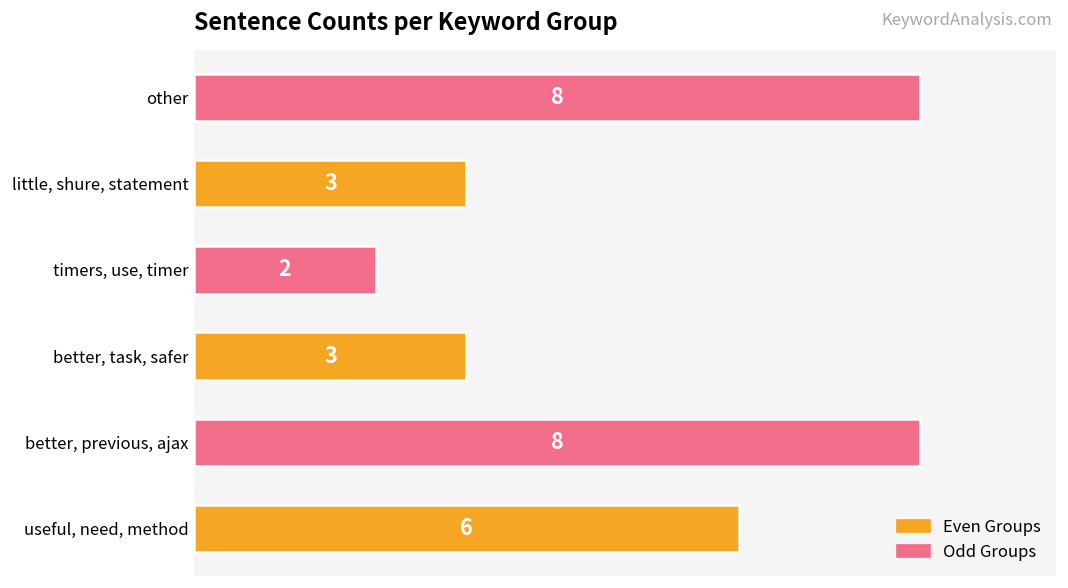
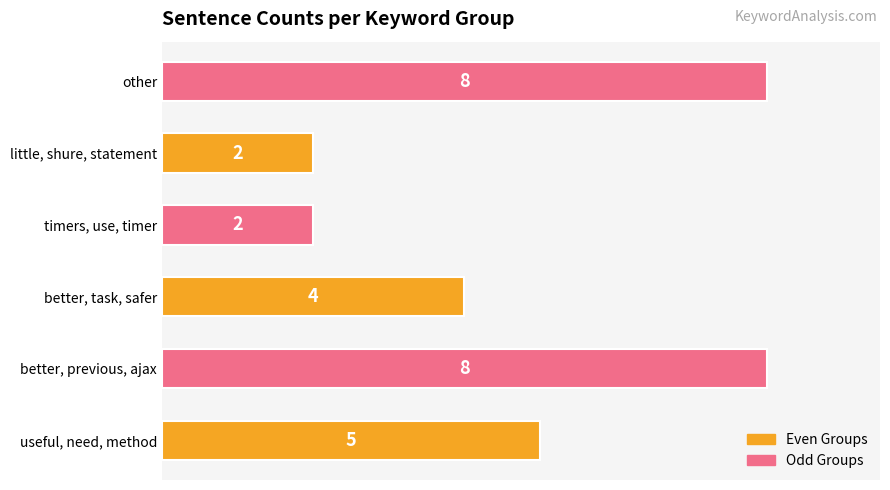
little, shure, statement: 3 -> 2
better, task, safer: 3 -> 4
useful, need, method: 6 -> 5
